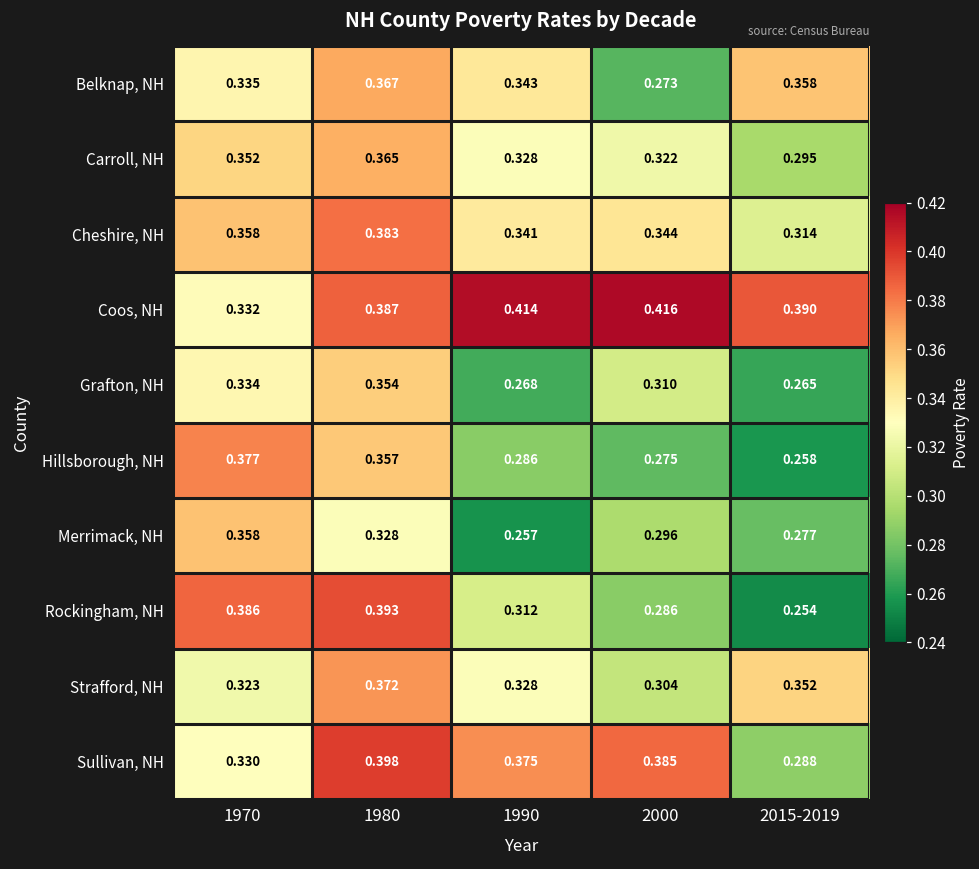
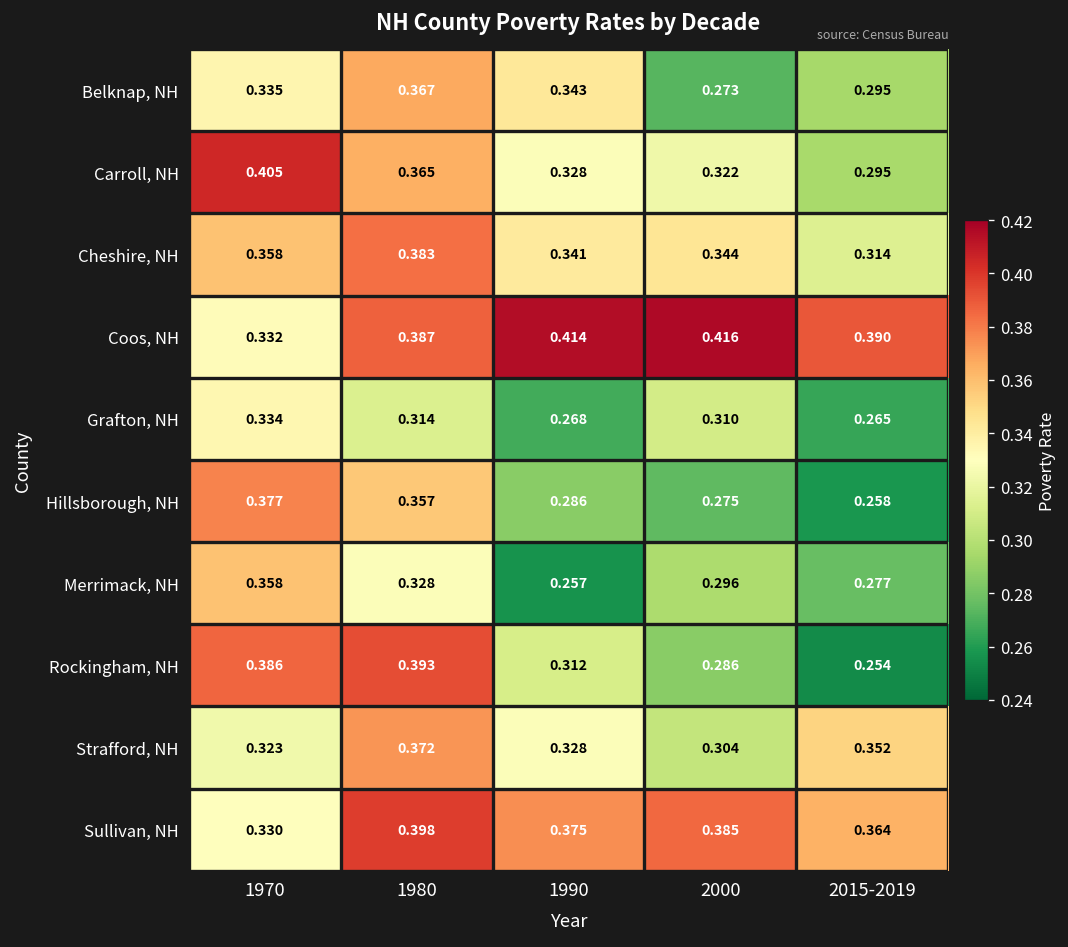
Belknap, NH, 2015-2019: 0.358 -> 0.295
Carroll, NH, 1970: 0.352 -> 0.405
Grafton, NH, 1980: 0.354 -> 0.314
Sullivan, NH, 2015-2019: 0.288 -> 0.364
